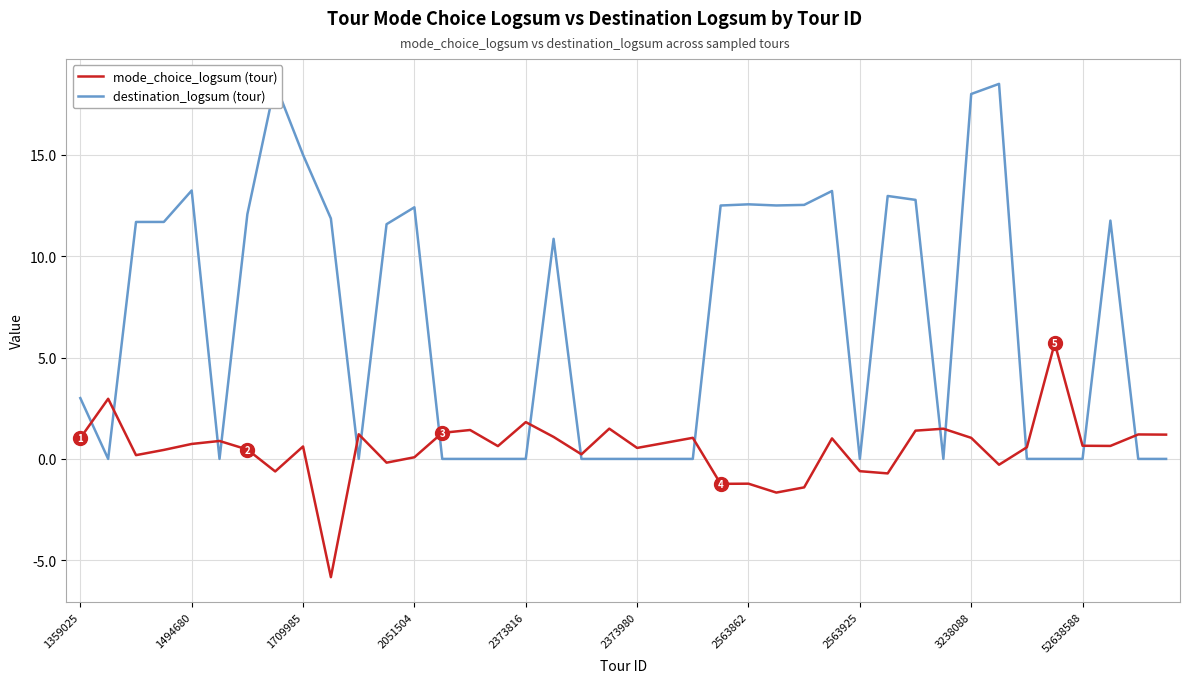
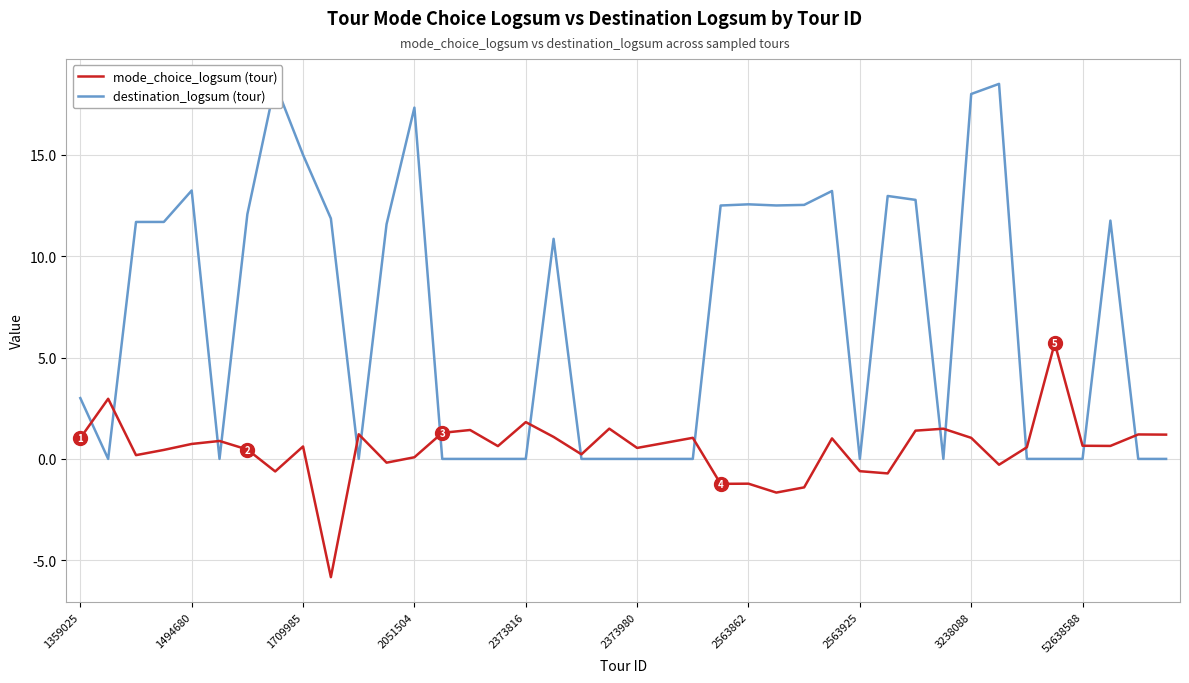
destination_logsum (tour), 2051504: 12.4 -> 17.3
